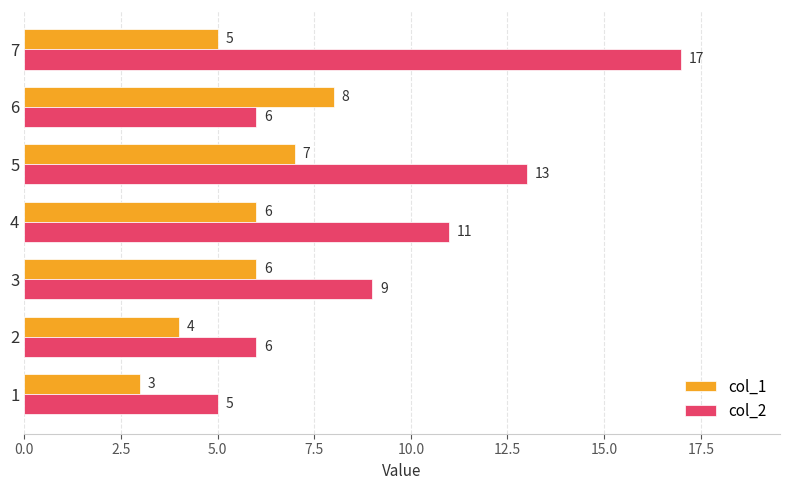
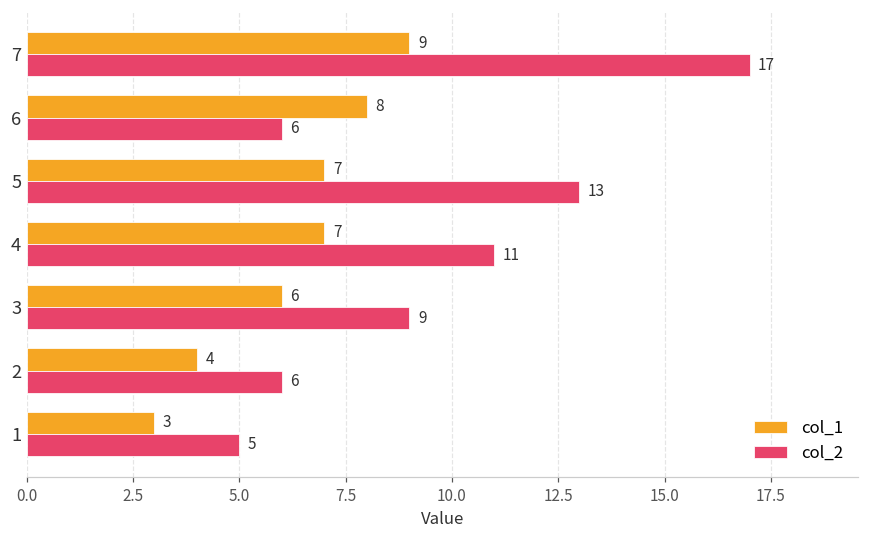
col_1, 7: 5 -> 9
col_1, 4: 6 -> 7
